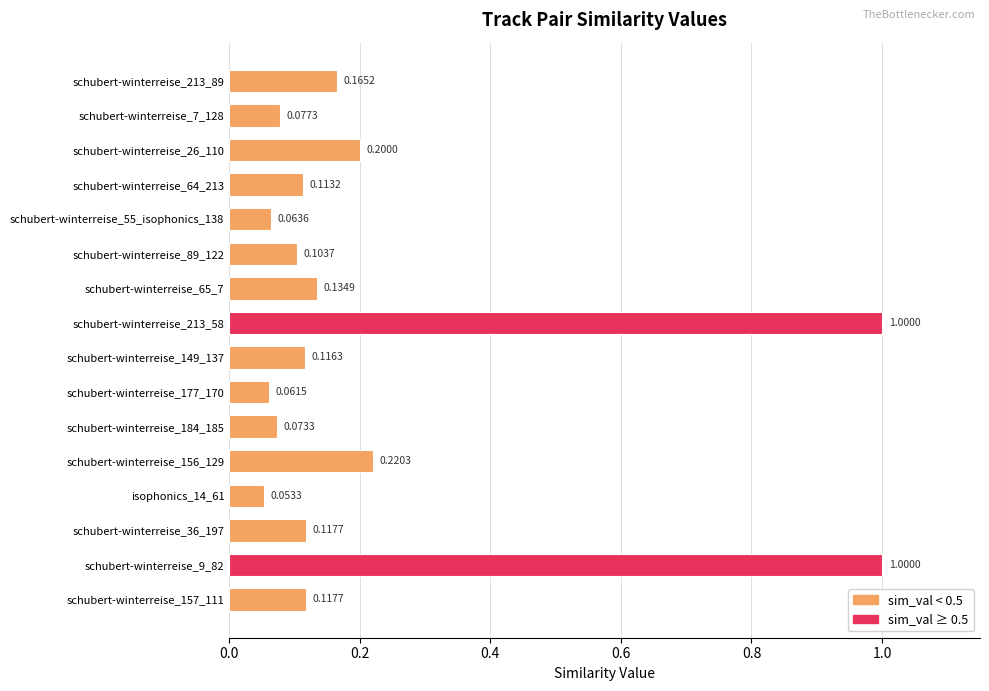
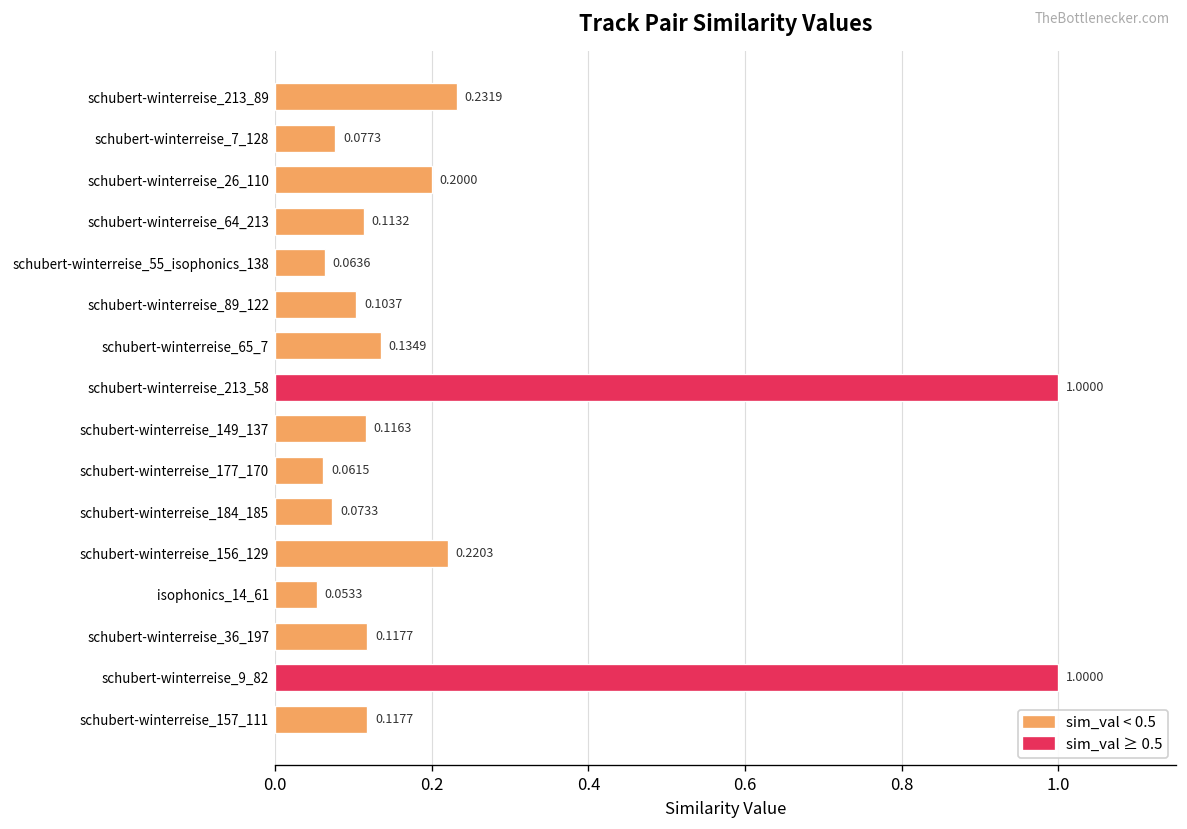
schubert-winterreise_213_89: 0.1652 -> 0.2319
